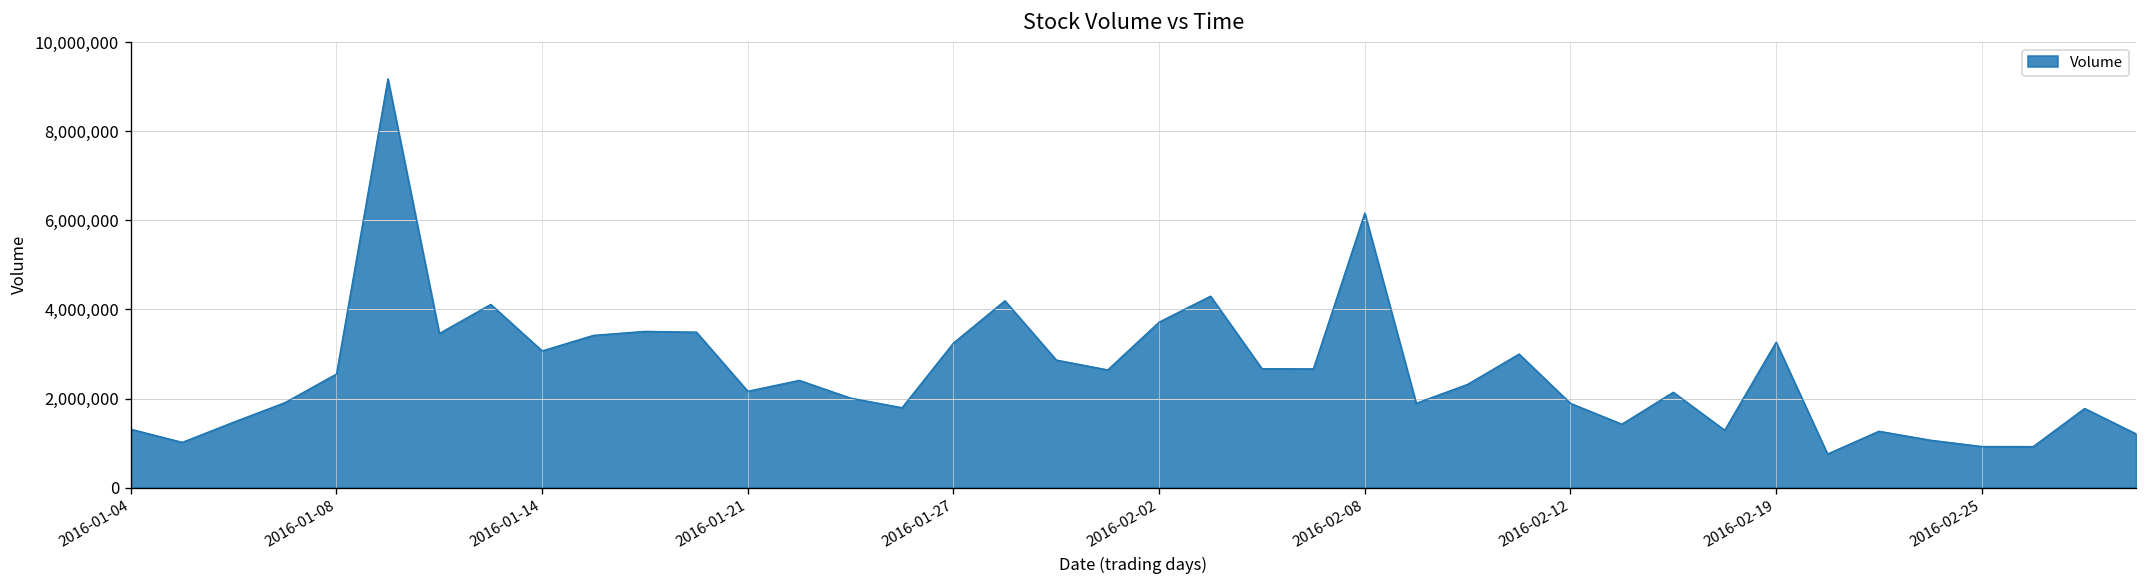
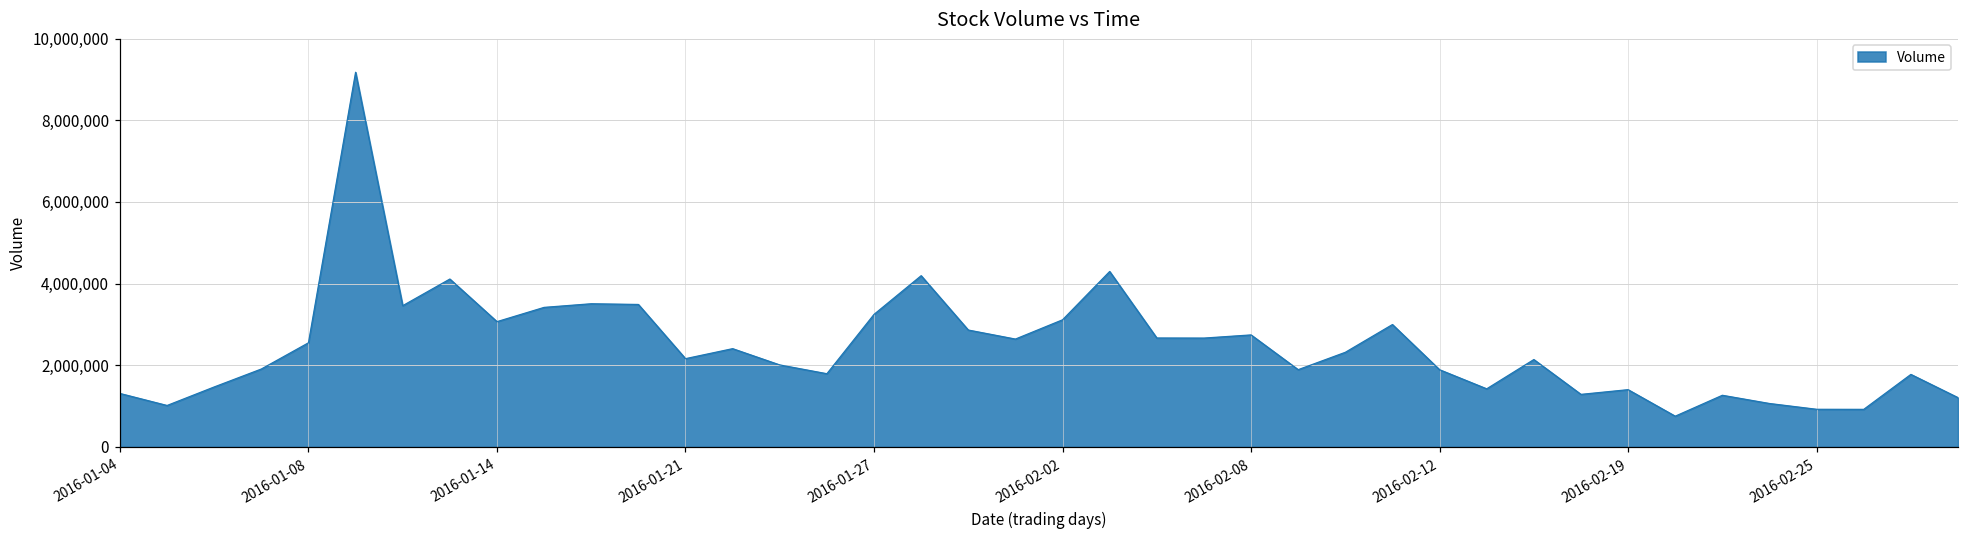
2016-02-02: 3,700,000 -> 3,100,000
2016-02-08: 6,200,000 -> 2,700,000
2016-02-19: 3,300,000 -> 1,400,000
